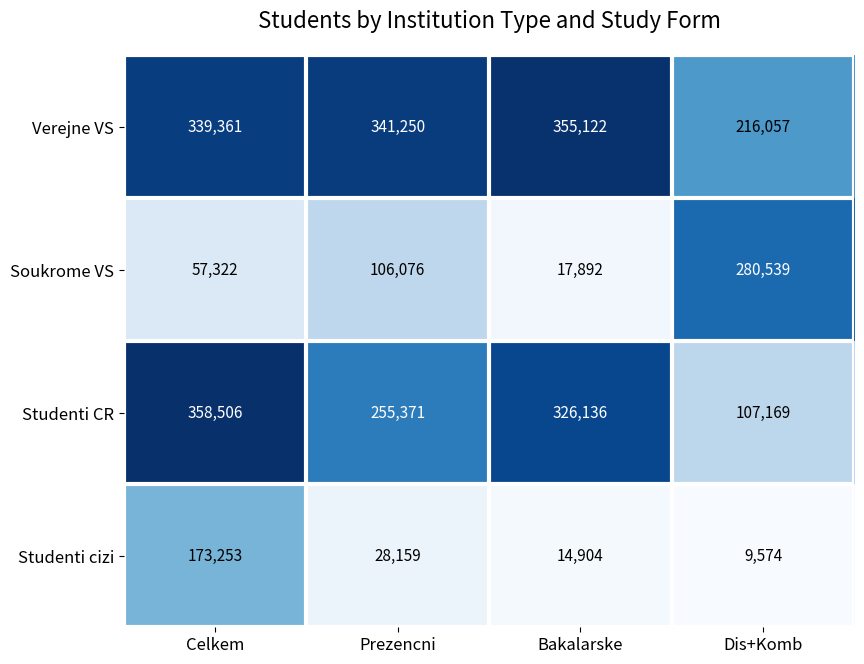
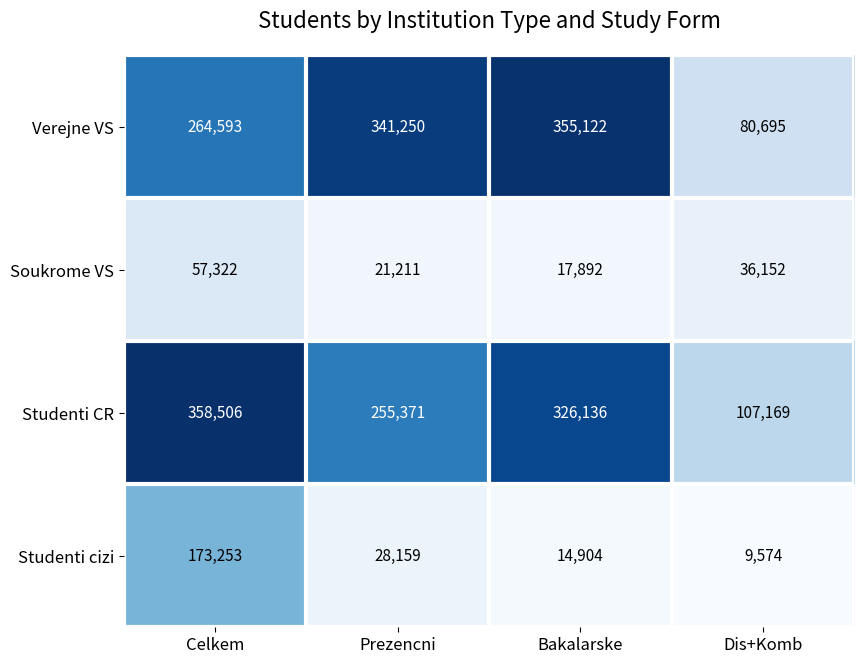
Verejne VS, Celkem: 339,361 -> 264,593
Verejne VS, Dis+Komb: 216,057 -> 80,695
Soukrome VS, Prezencni: 106,076 -> 21,211
Soukrome VS, Dis+Komb: 280,539 -> 36,152
